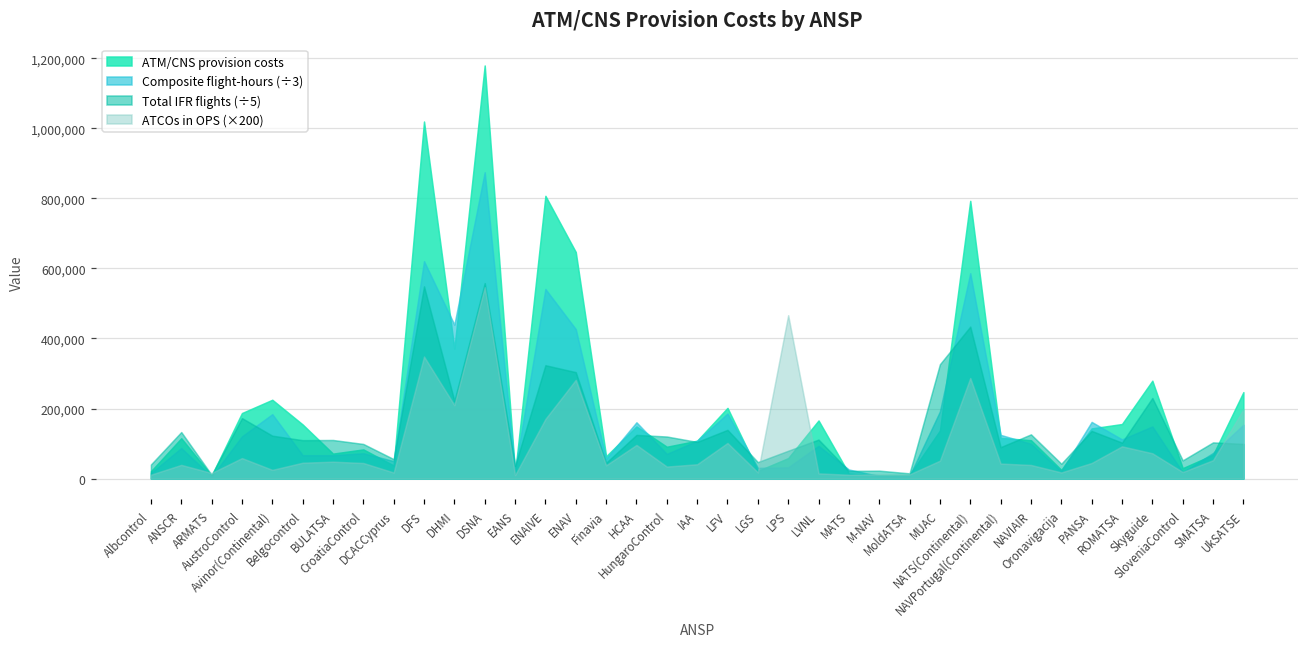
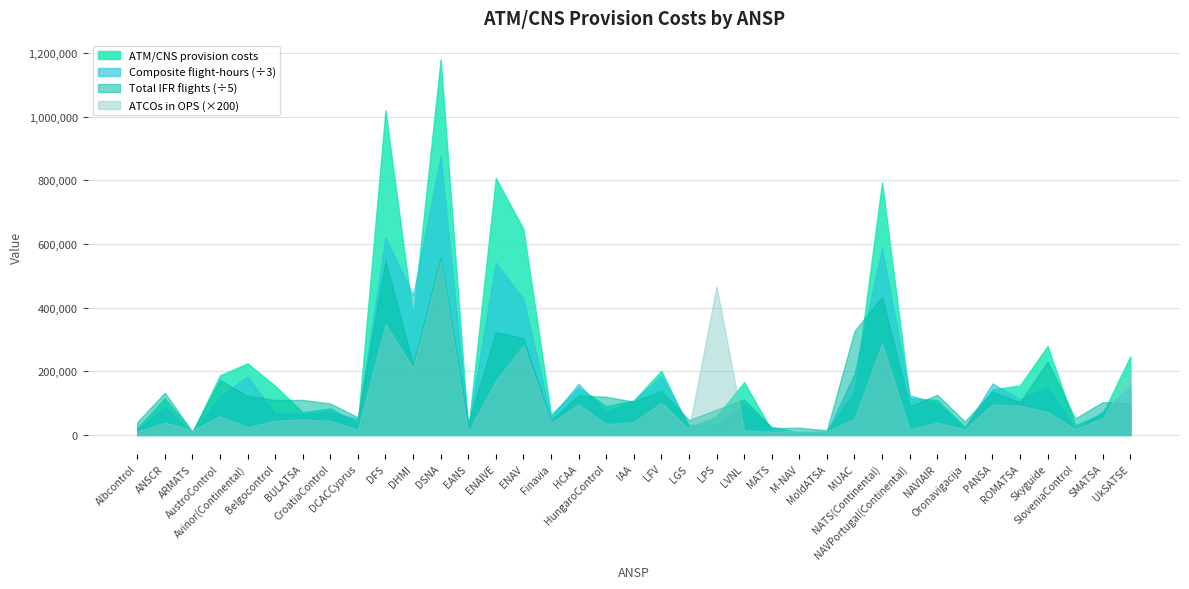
ATCOs in OPS (×200), NAVPortugal(Continental): 40,000 -> 20,000
ATCOs in OPS (×200), PANSA: 40,000 -> 100,000
